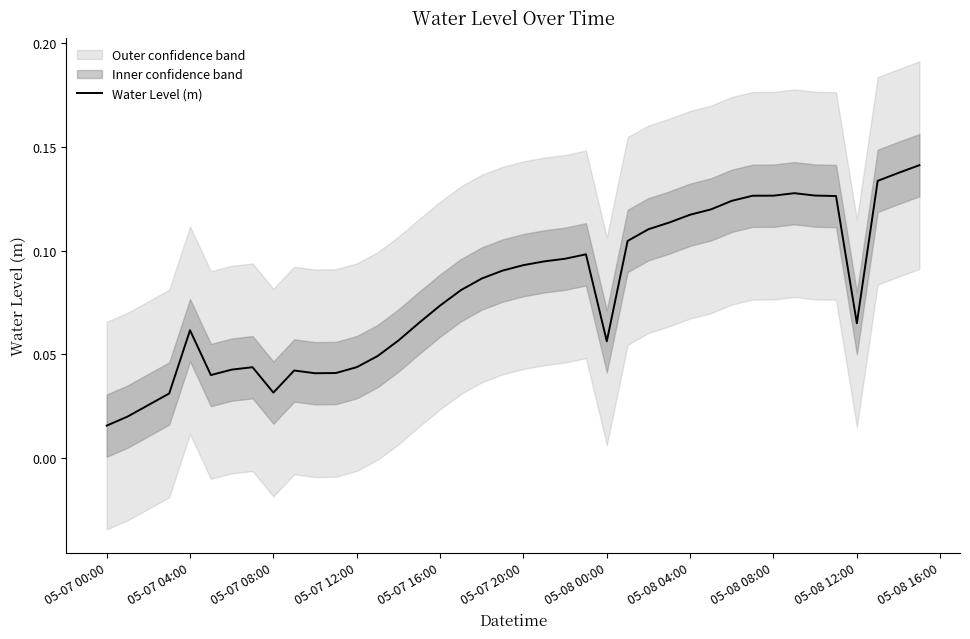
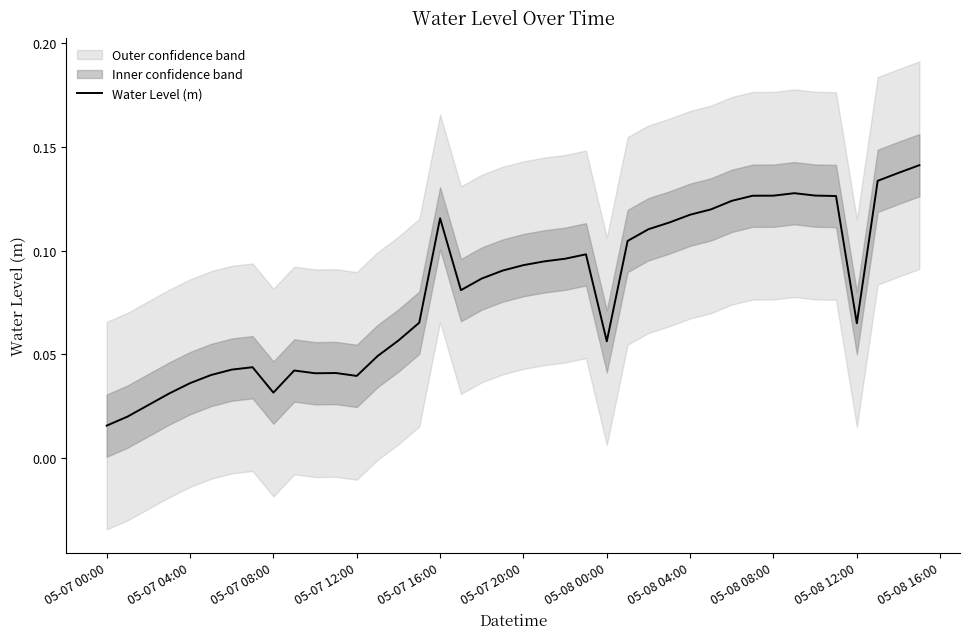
Water Level (m), 05-07 04:00: 0.062 -> 0.036
Water Level (m), 05-07 12:00: 0.044 -> 0.040
Water Level (m), 05-07 16:00: 0.074 -> 0.116
